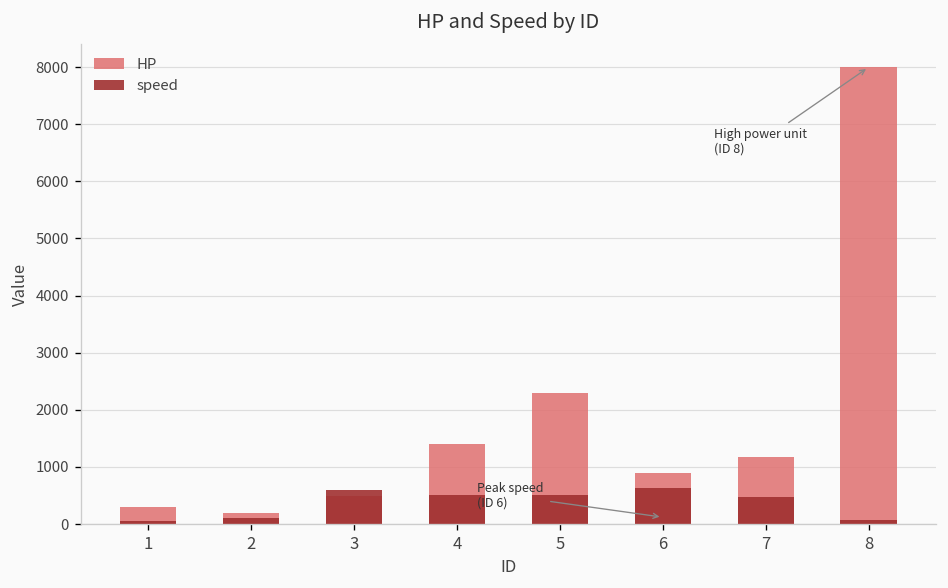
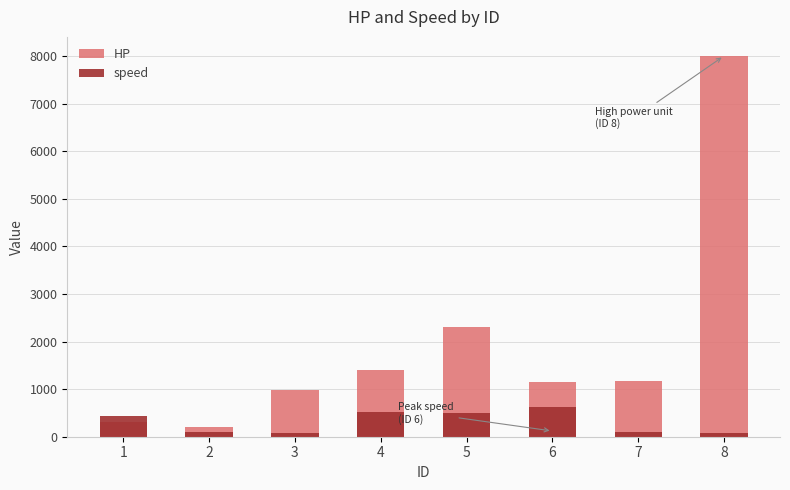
speed, 1: 100 -> 400
HP, 3: 500 -> 1000
speed, 3: 600 -> 100
HP, 6: 900 -> 1200
speed, 7: 500 -> 100
